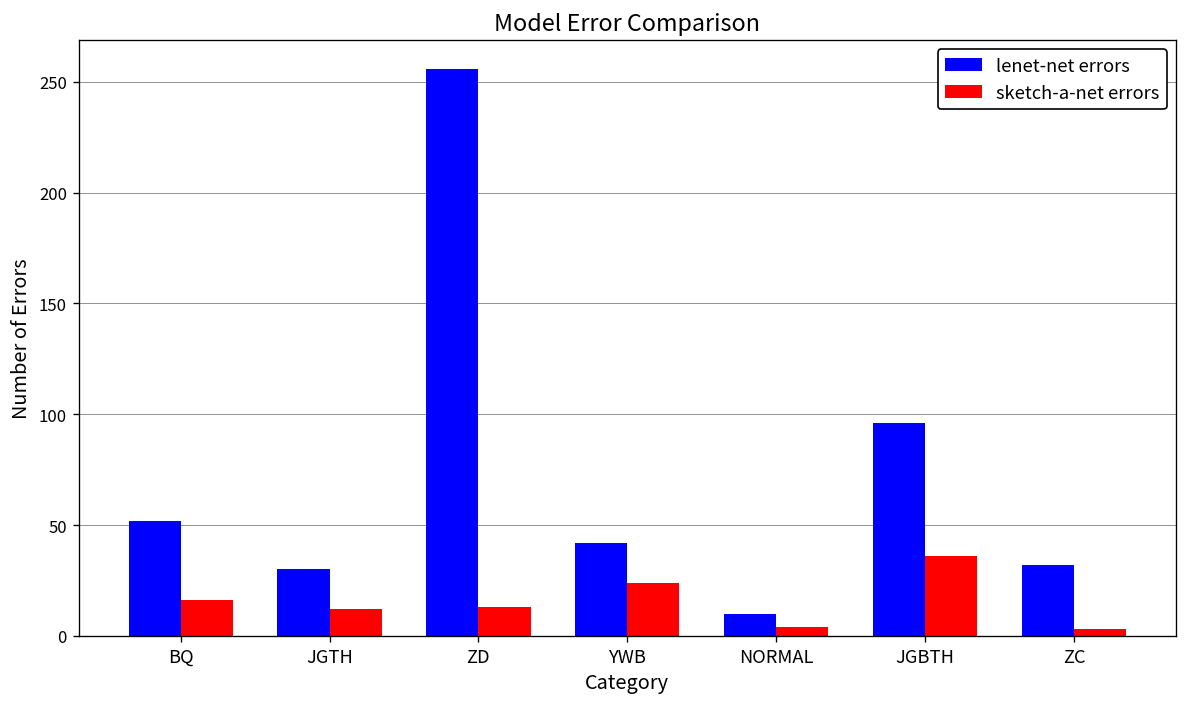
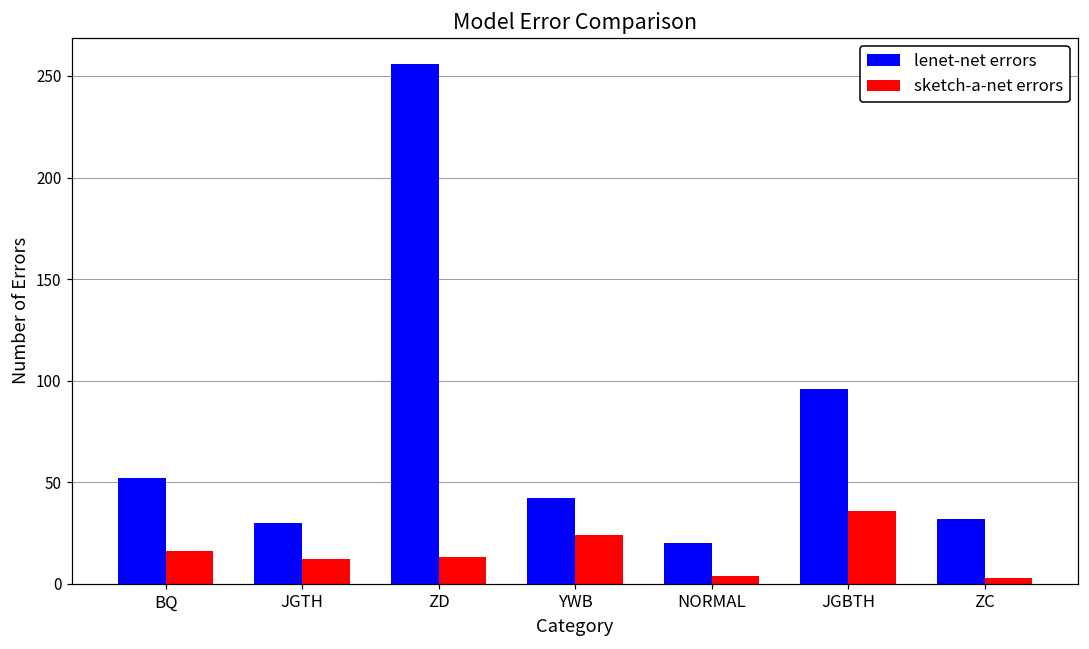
lenet-net errors, NORMAL: 10 -> 20
